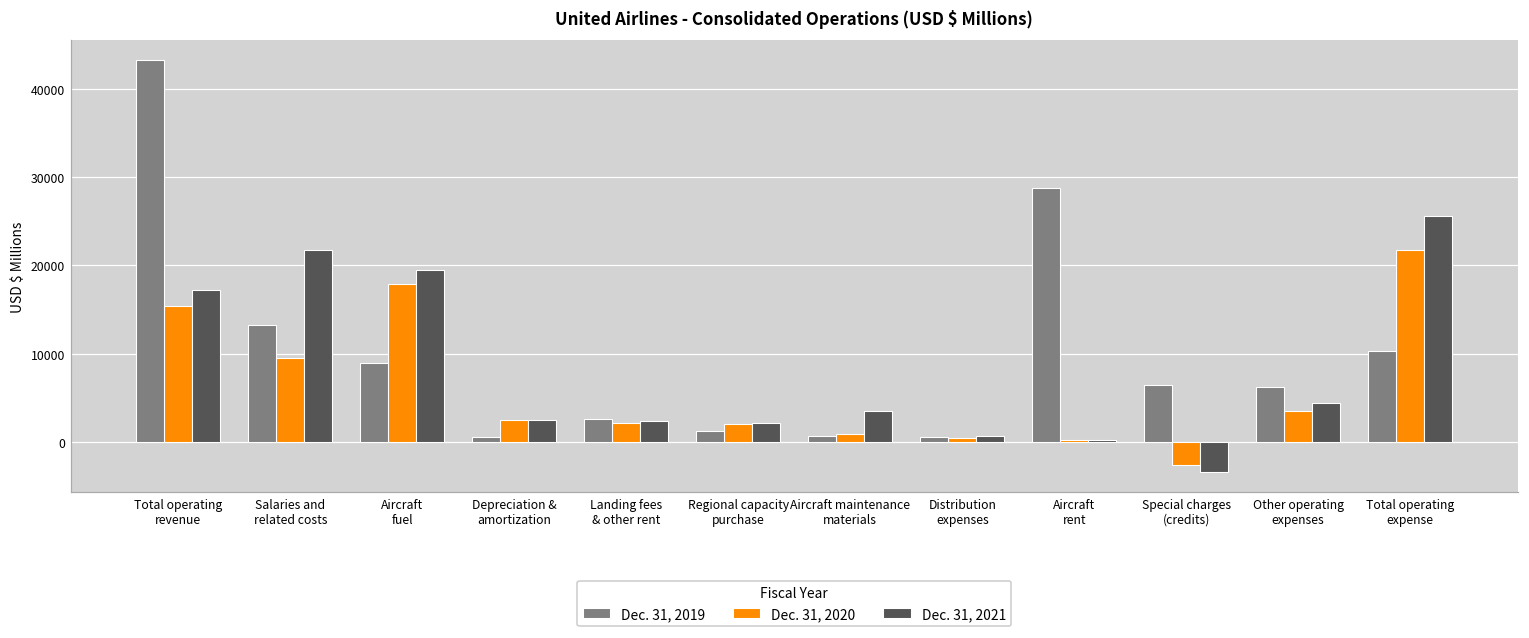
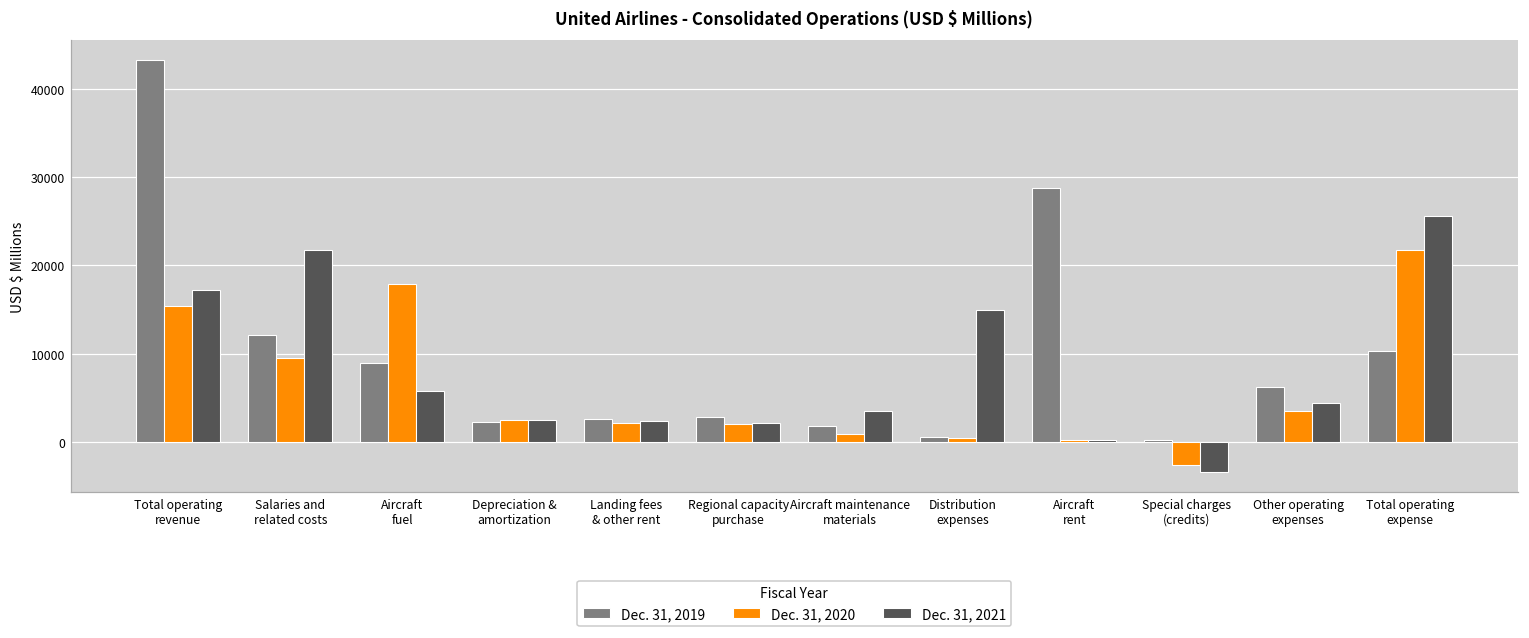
Dec. 31, 2019, Salaries and related costs: 13000 -> 12000
Dec. 31, 2021, Aircraft fuel: 19000 -> 6000
Dec. 31, 2019, Depreciation & amortization: 1000 -> 2000
Dec. 31, 2019, Regional capacity purchase: 1000 -> 3000
Dec. 31, 2019, Aircraft maintenance materials: 1000 -> 2000
Dec. 31, 2021, Distribution expenses: 1000 -> 15000
Dec. 31, 2019, Special charges (credits): 6000 -> 0
